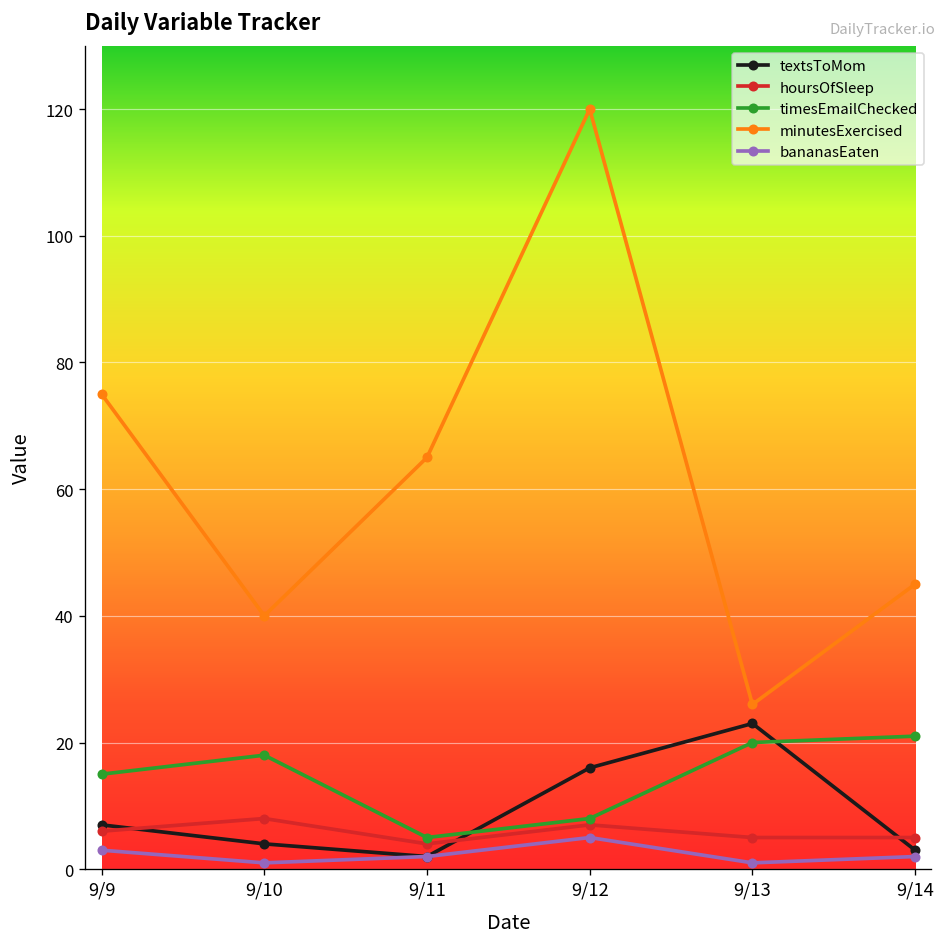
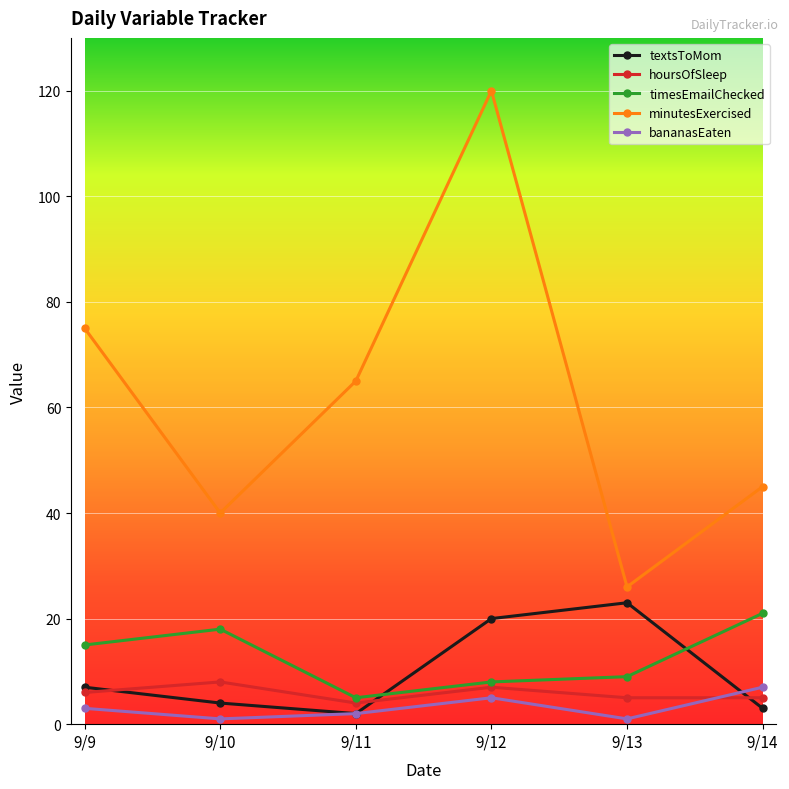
textsToMom, 9/12: 16 -> 20
timesEmailChecked, 9/13: 20 -> 9
bananasEaten, 9/14: 2 -> 7
